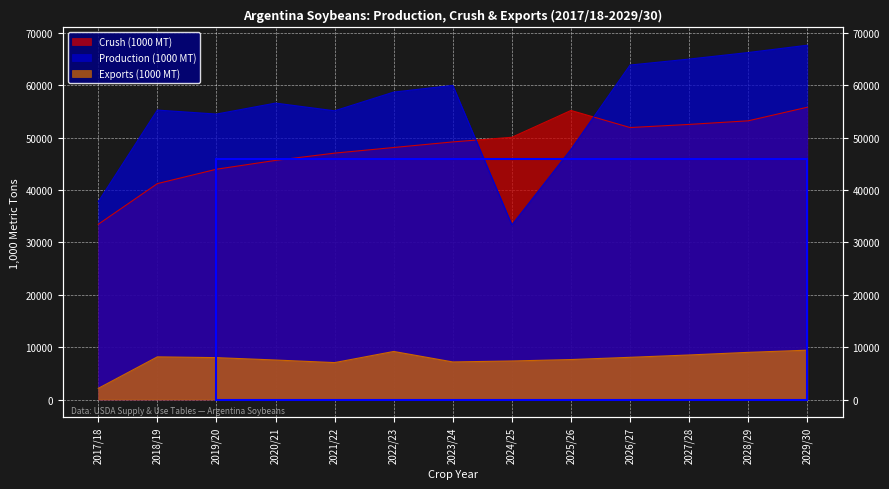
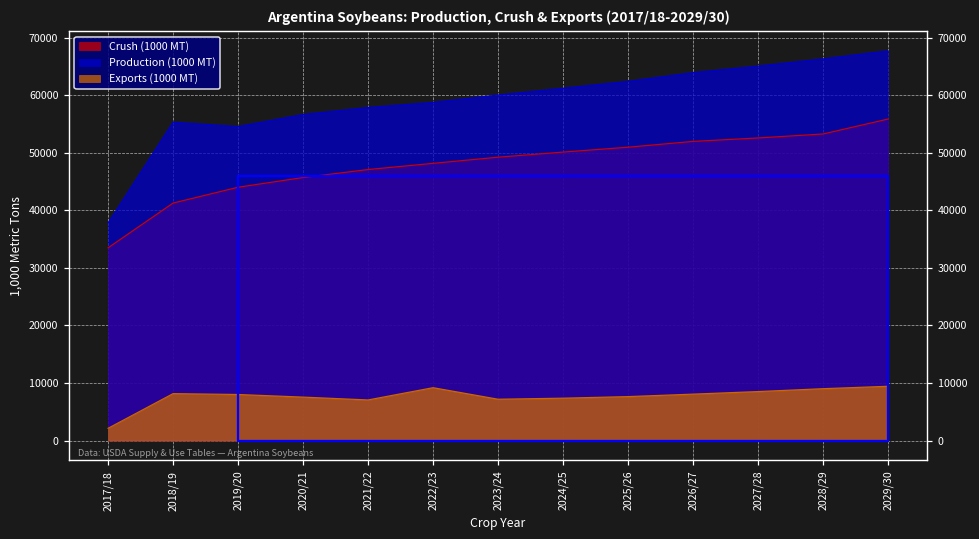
Production (1000 MT), 2021/22: 55000 -> 58000
Production (1000 MT), 2024/25: 33000 -> 61000
Crush (1000 MT), 2025/26: 55000 -> 51000
Production (1000 MT), 2025/26: 48000 -> 62000
